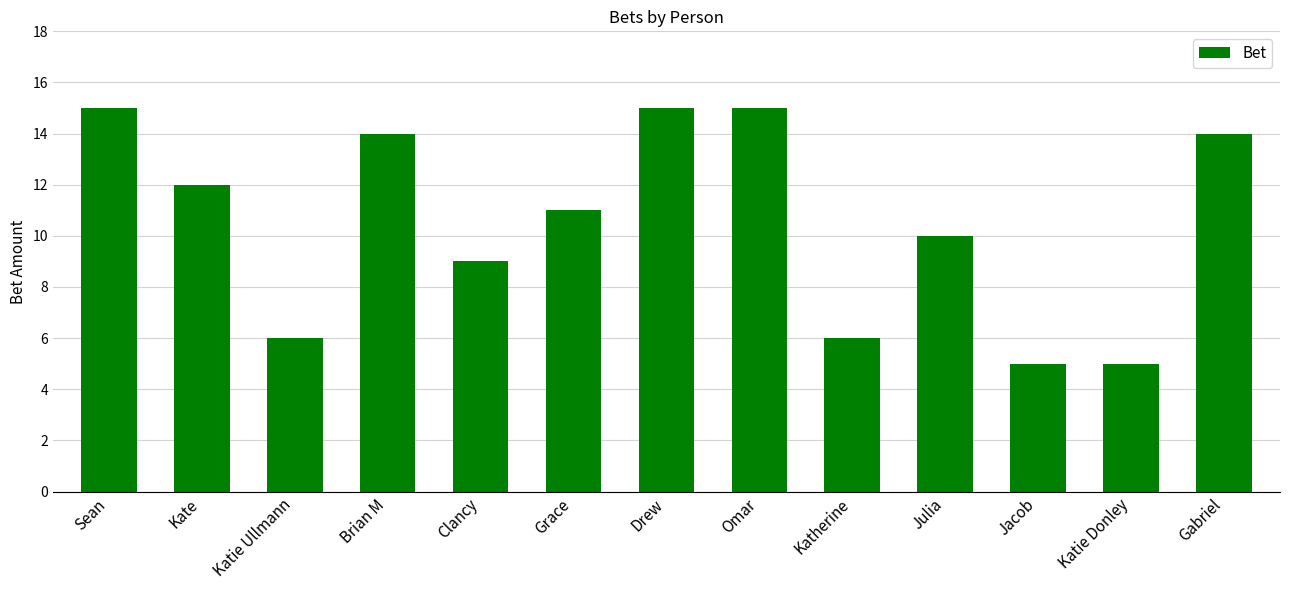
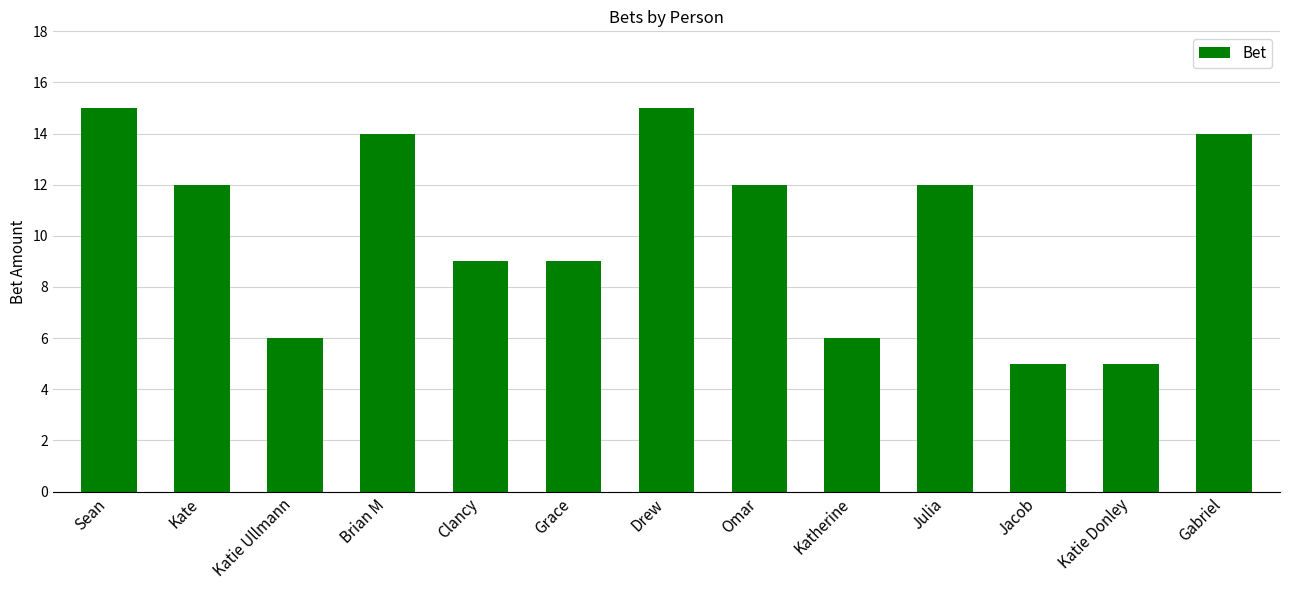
Grace: 11 -> 9
Omar: 15 -> 12
Julia: 10 -> 12
